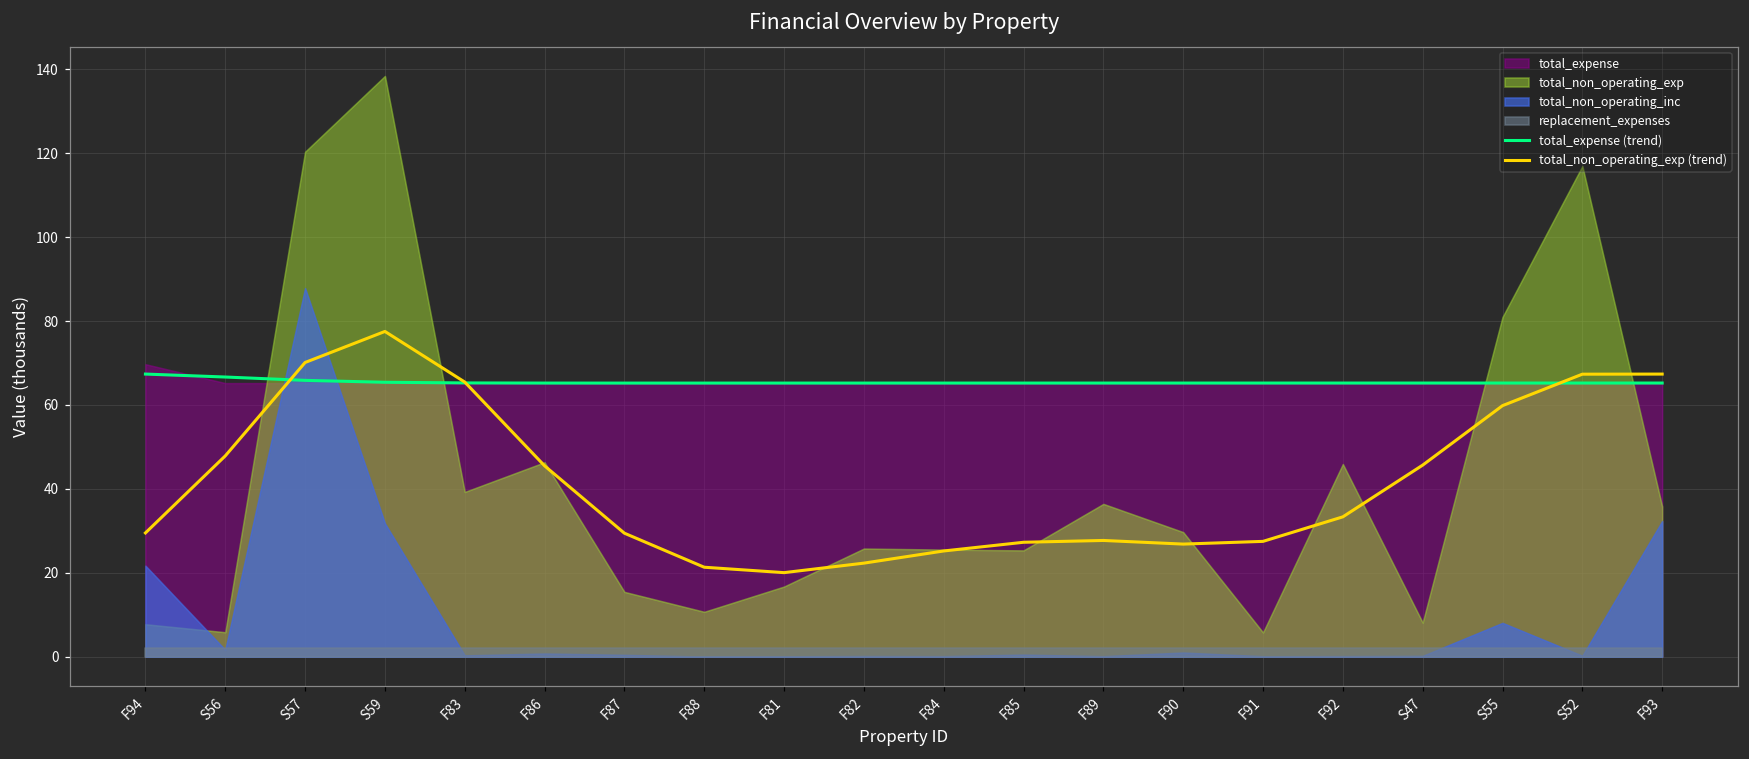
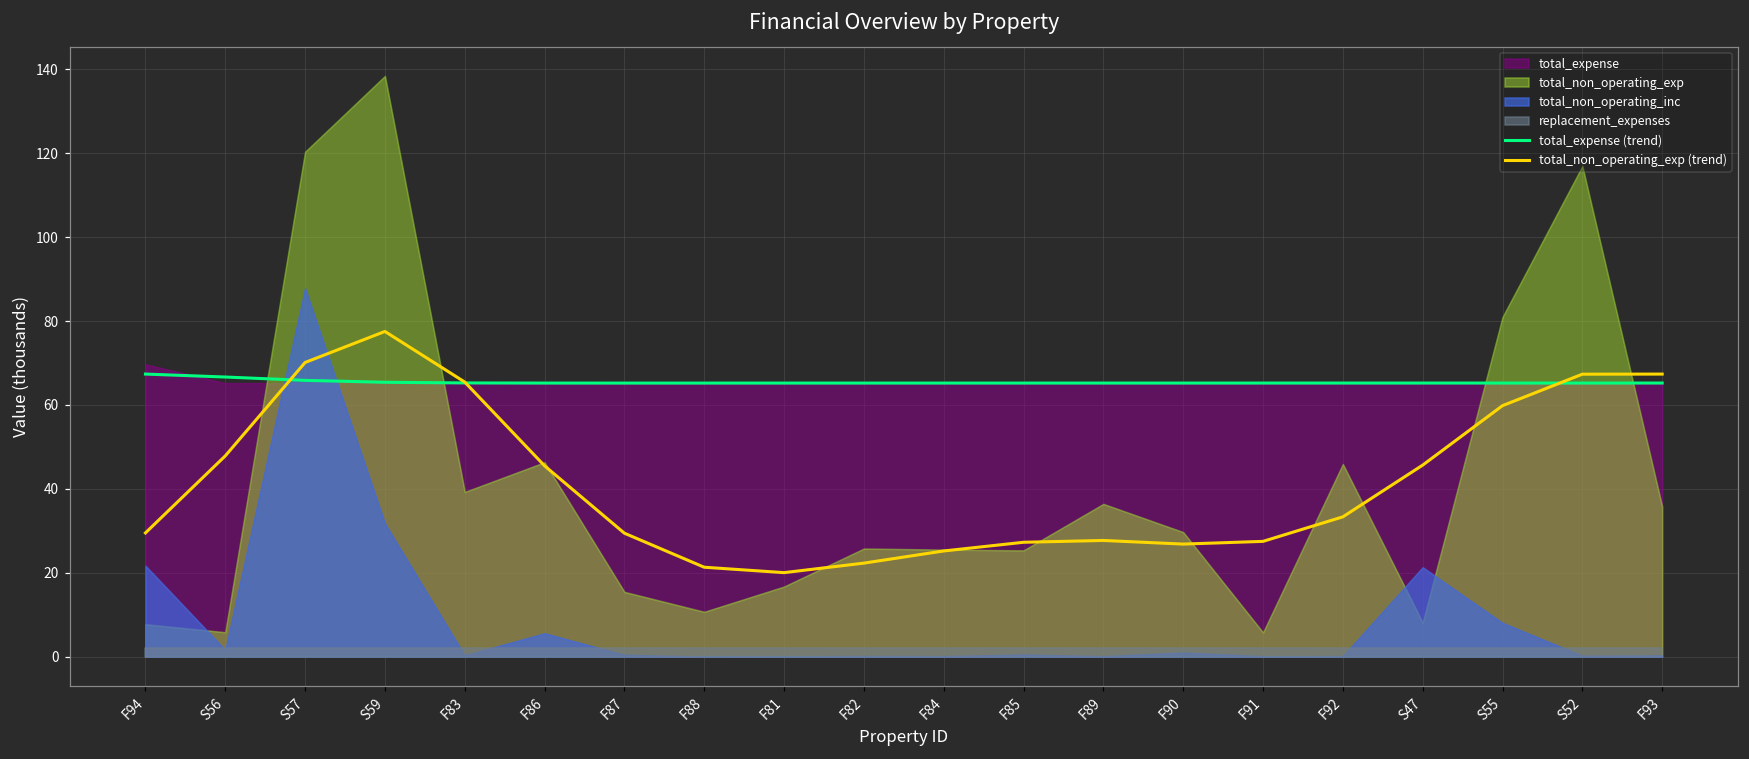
total_non_operating_inc, F86: 1 -> 6
total_non_operating_inc, S47: 0 -> 21
total_non_operating_inc, F93: 32 -> 0
